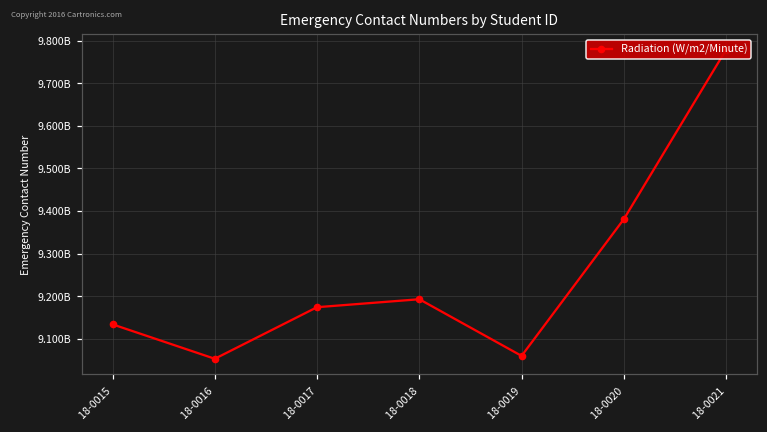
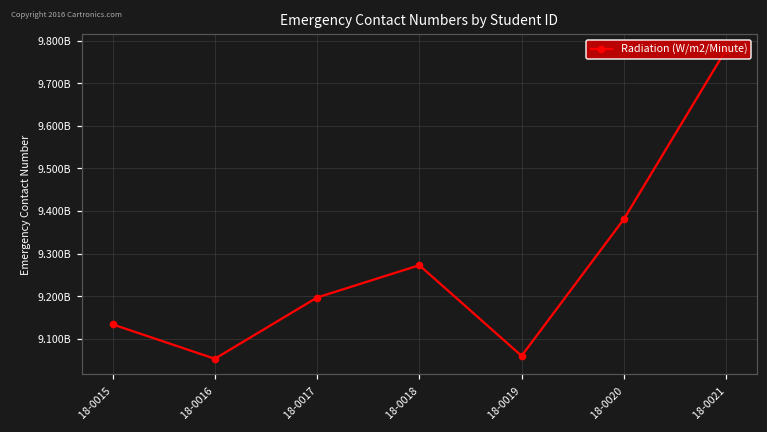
18-0017: 9170000000 -> 9200000000
18-0018: 9190000000 -> 9270000000
